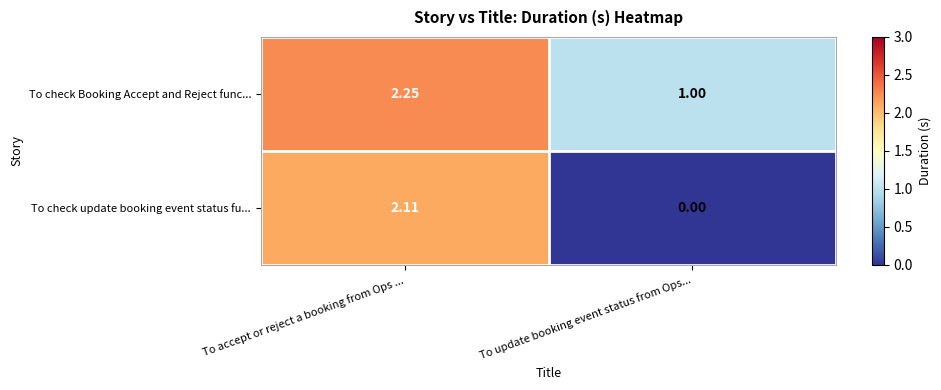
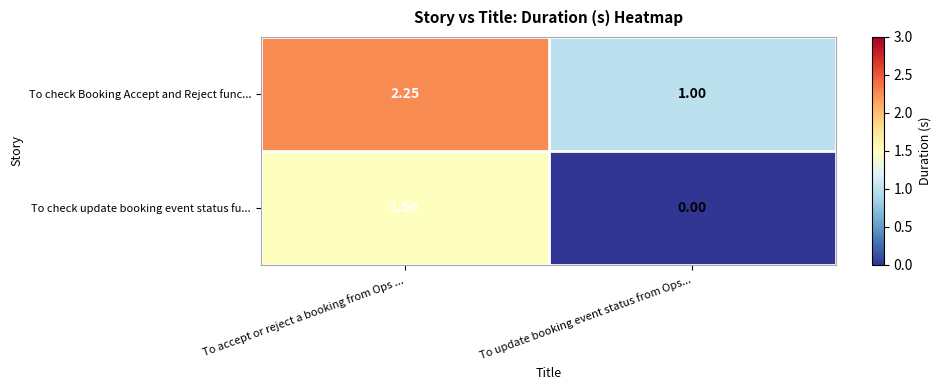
To check update booking event status fu..., To accept or reject a booking from Ops ...: 2.11 -> 1.50
